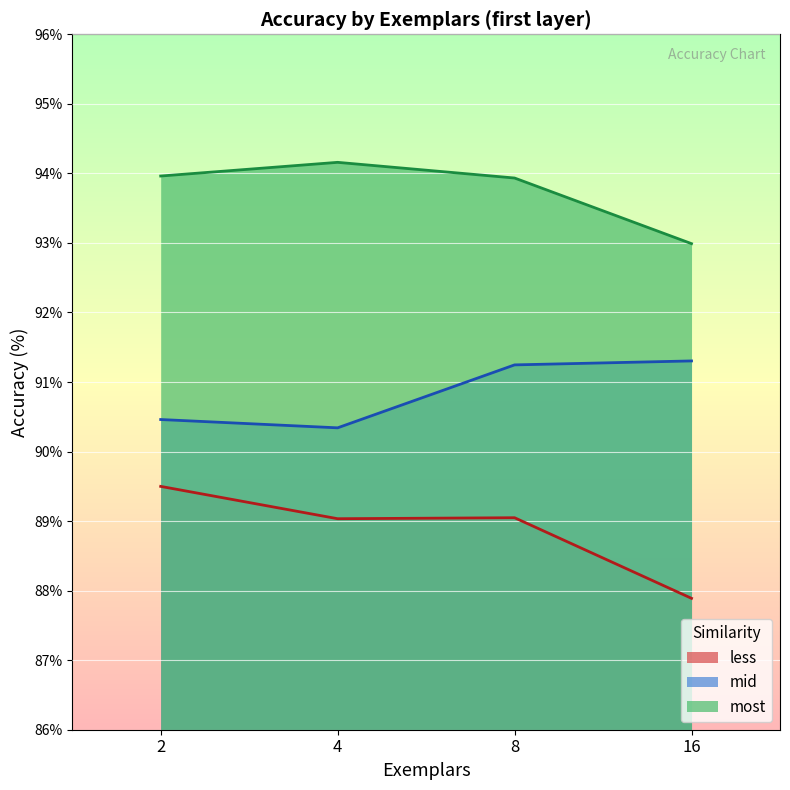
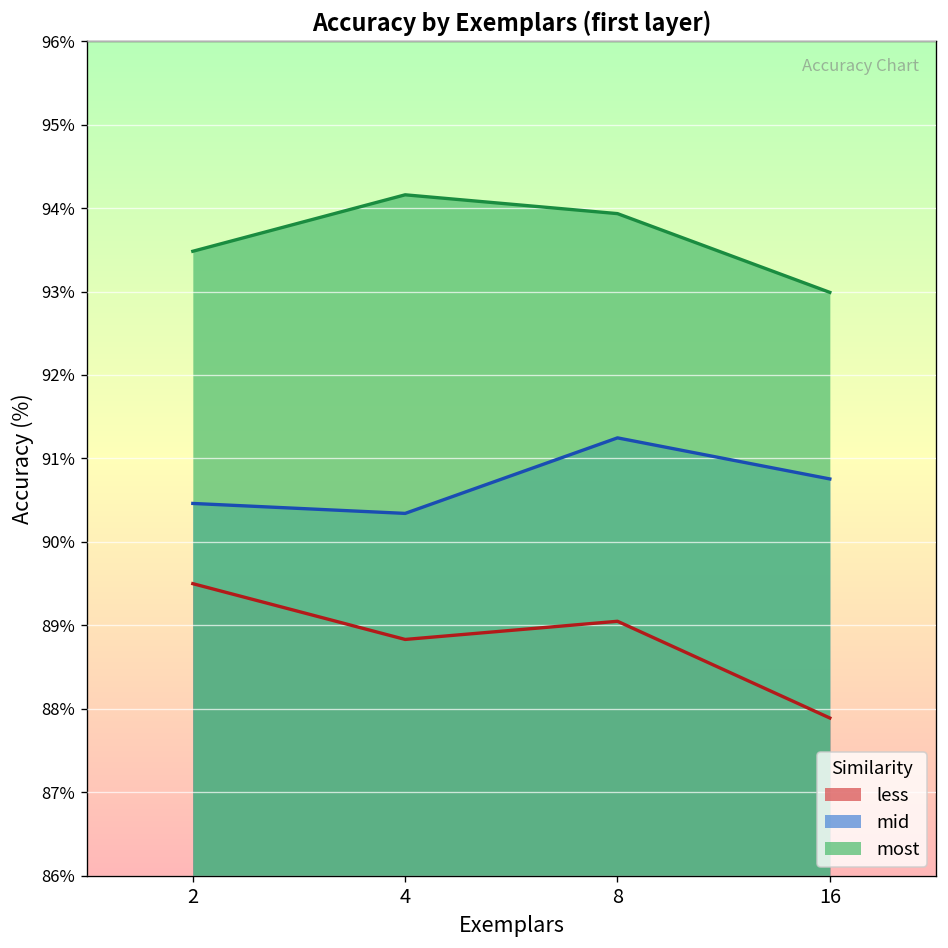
most, 2: 94.0% -> 93.5%
less, 4: 89.0% -> 88.8%
mid, 16: 91.3% -> 90.8%
